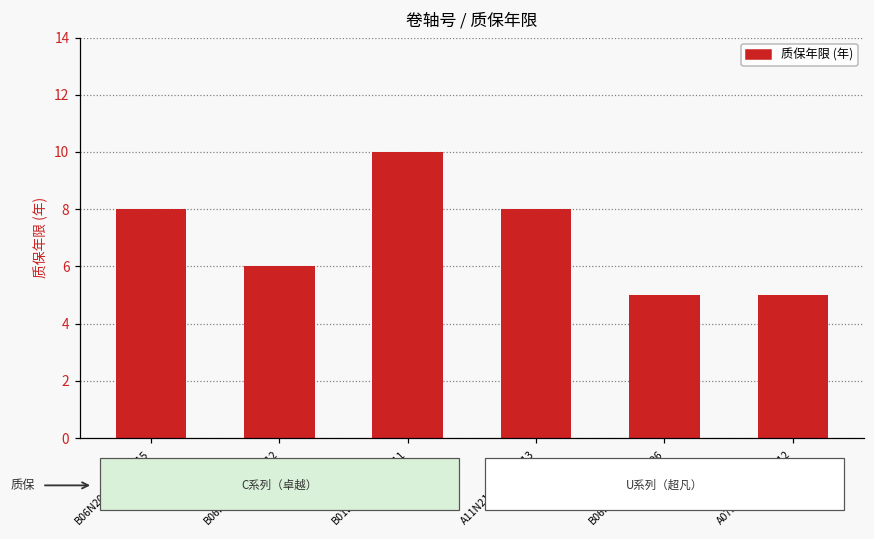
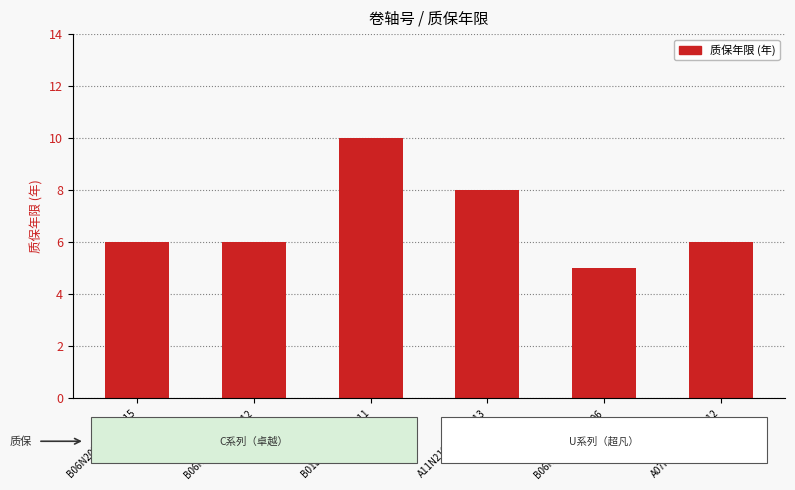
B06N2022P002R015: 8 -> 6
A07N2146P003R012: 5 -> 6
